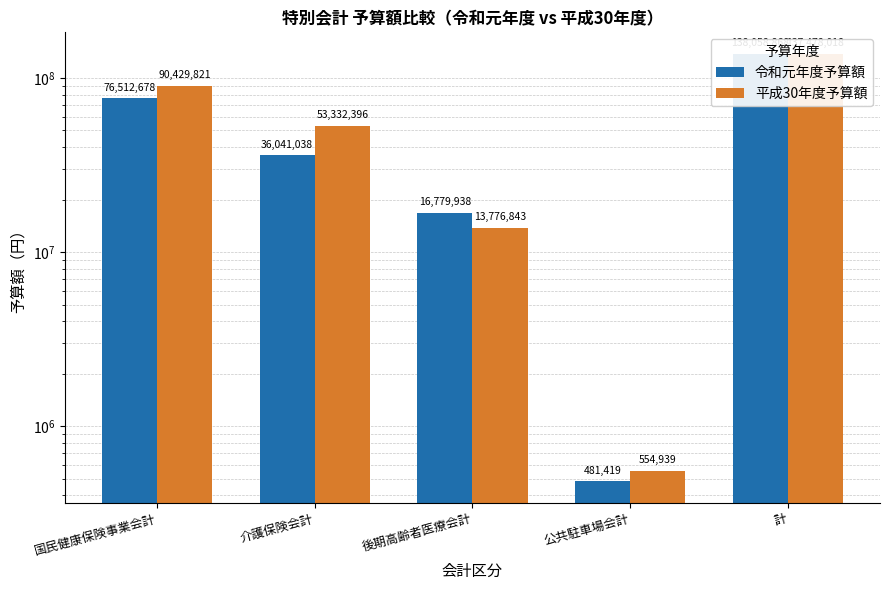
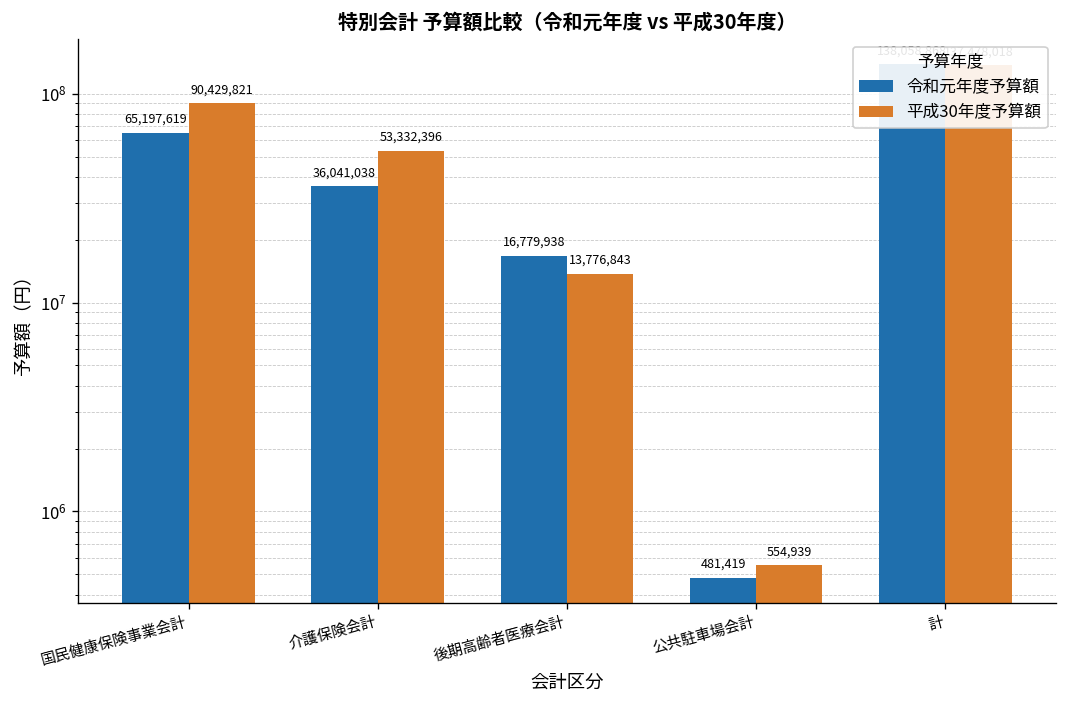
令和元年度予算額, 国民健康保険事業会計: 76,512,678 -> 65,197,619
